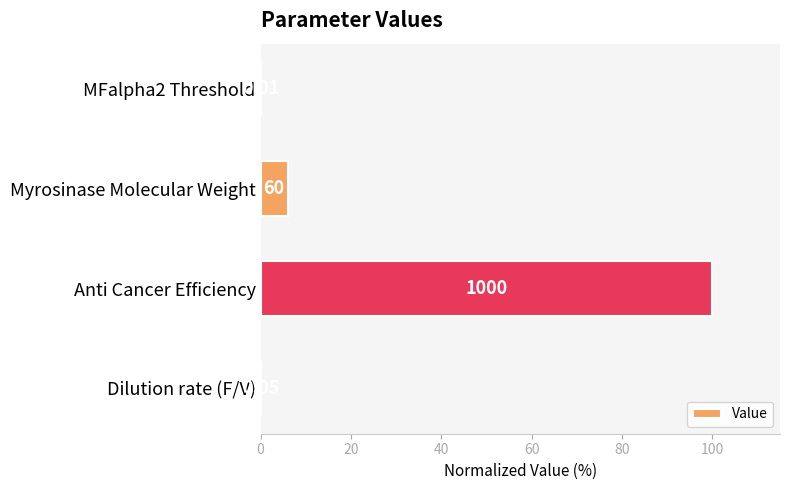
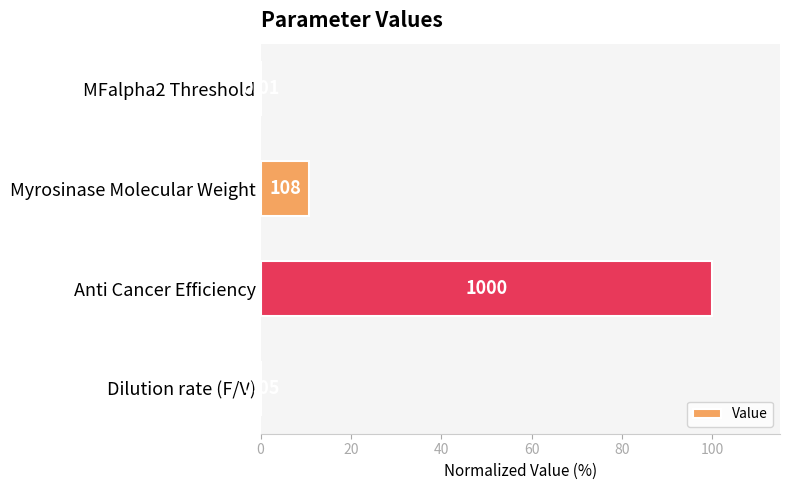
Myrosinase Molecular Weight: 60 -> 108
